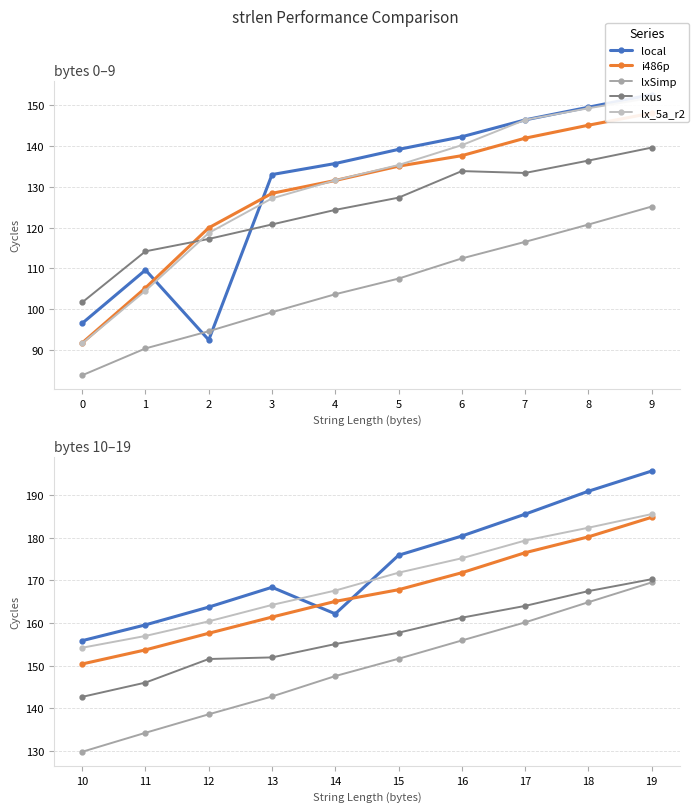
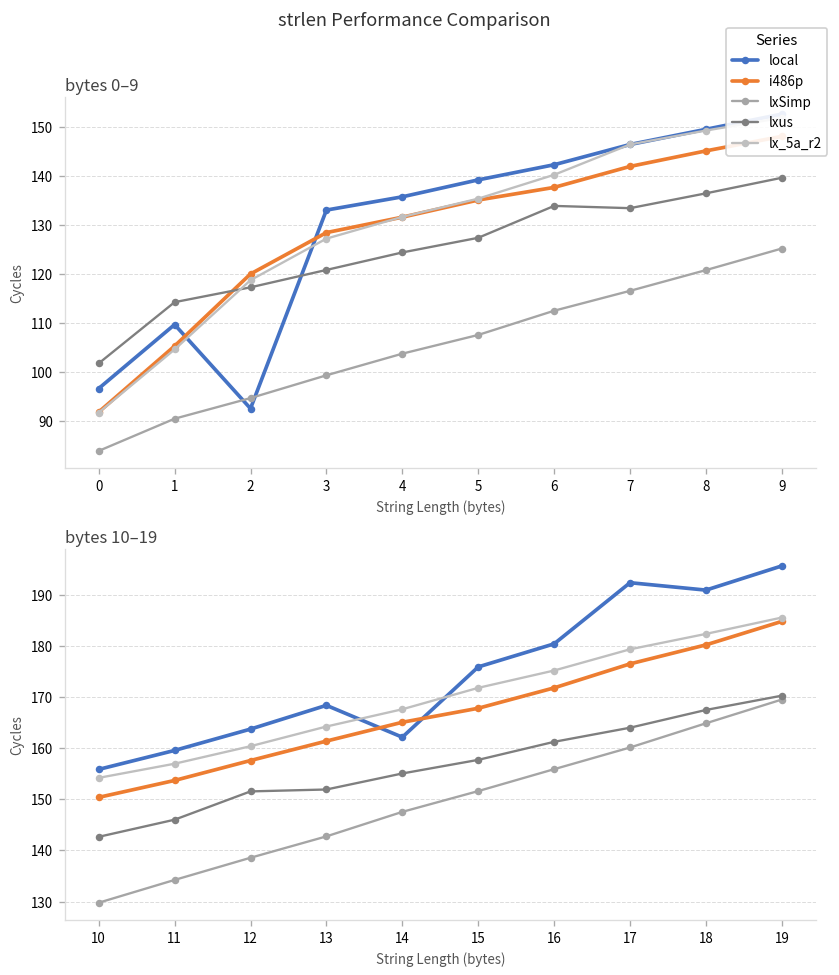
bytes 10–19, local, 17: 186 -> 192
